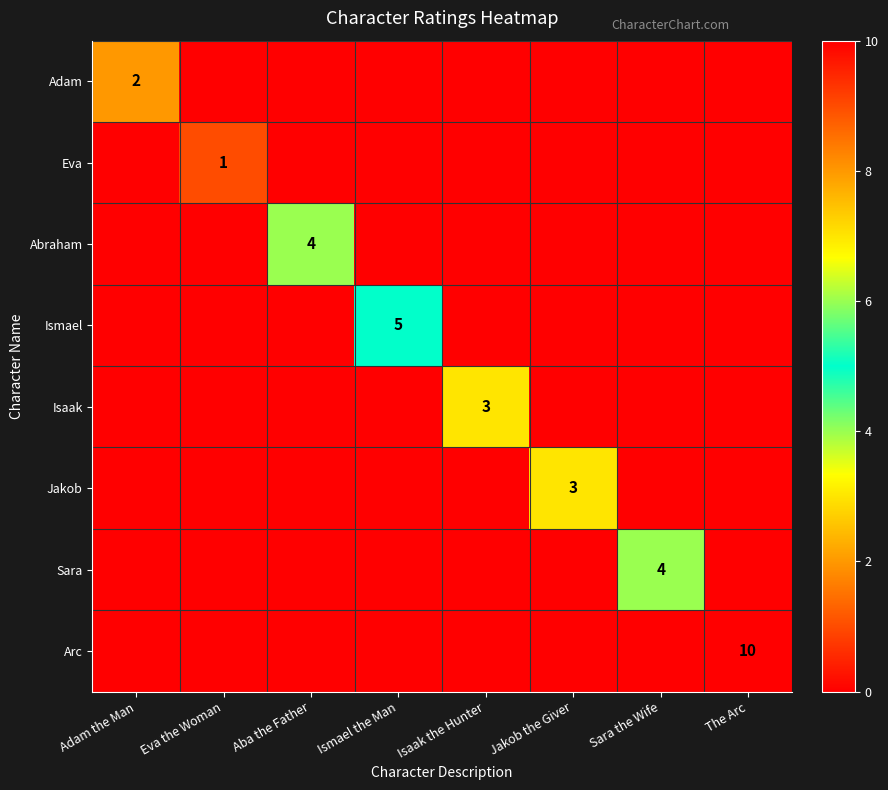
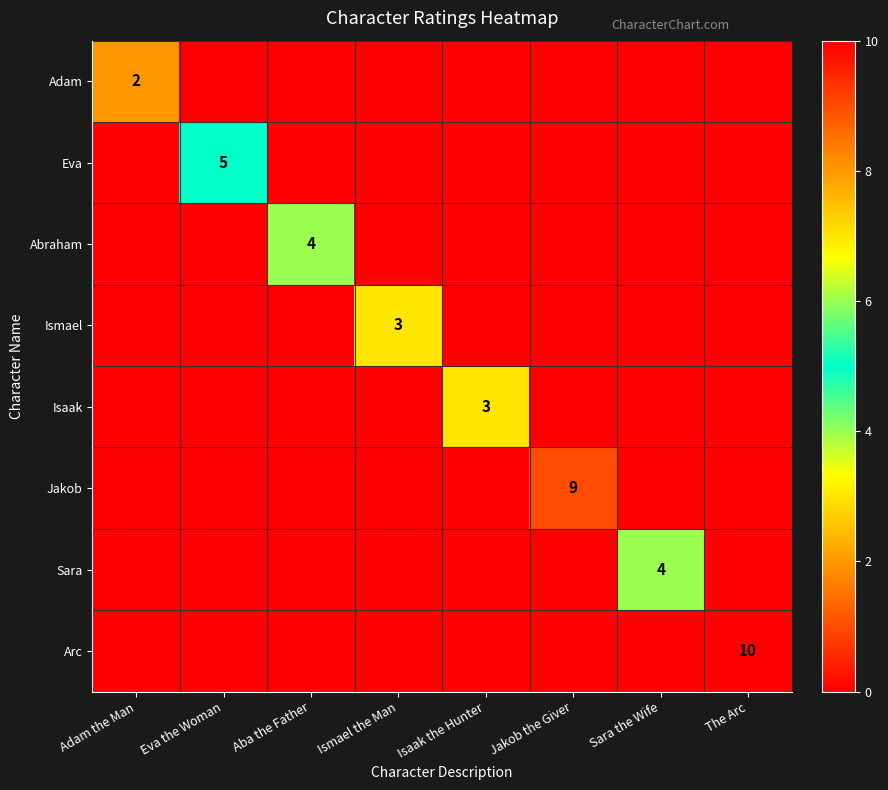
Eva, Eva the Woman: 1 -> 5
Ismael, Ismael the Man: 5 -> 3
Jakob, Jakob the Giver: 3 -> 9
